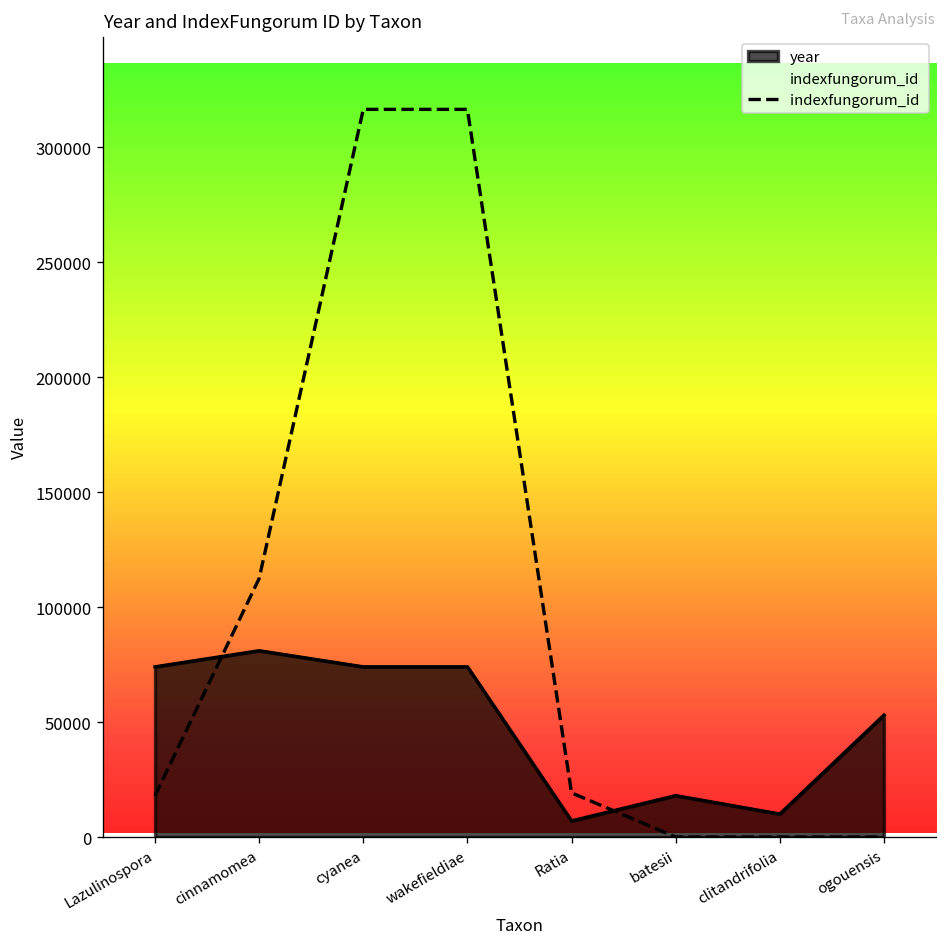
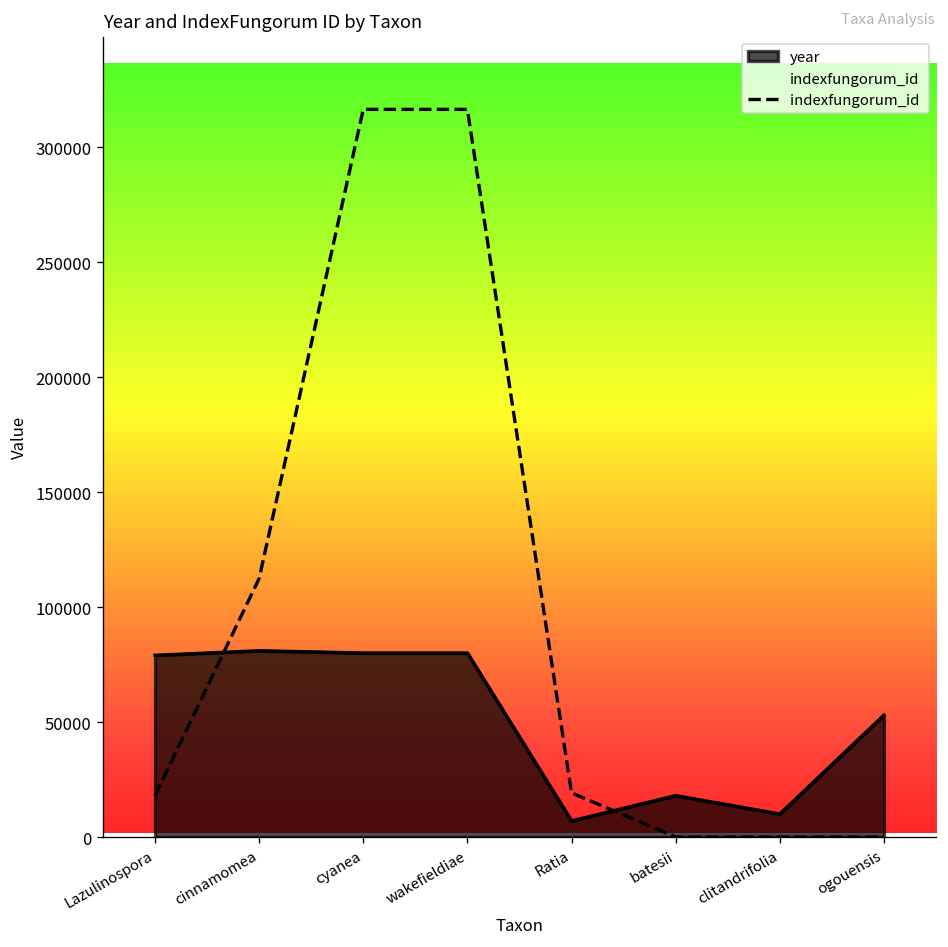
year, Lazulinospora: 74000 -> 79000
year, cyanea: 74000 -> 80000
year, wakefieldiae: 74000 -> 80000
